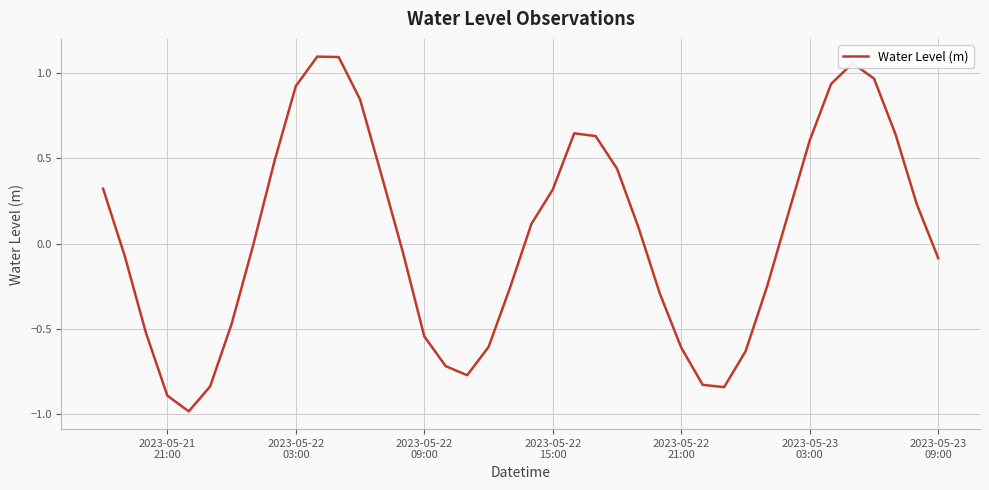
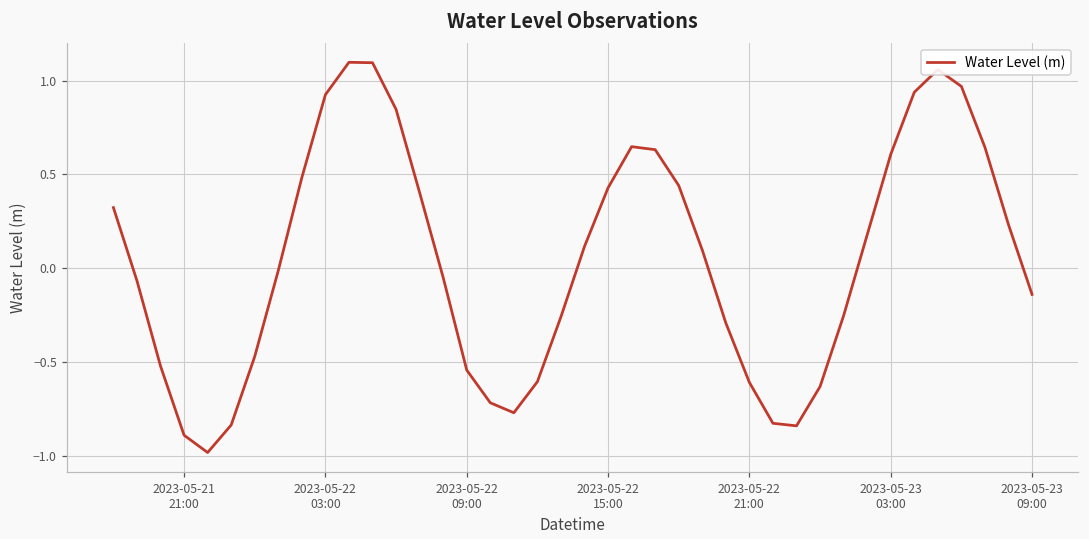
2023-05-22 15:00: 0.32 -> 0.43
2023-05-23 09:00: -0.08 -> -0.14
